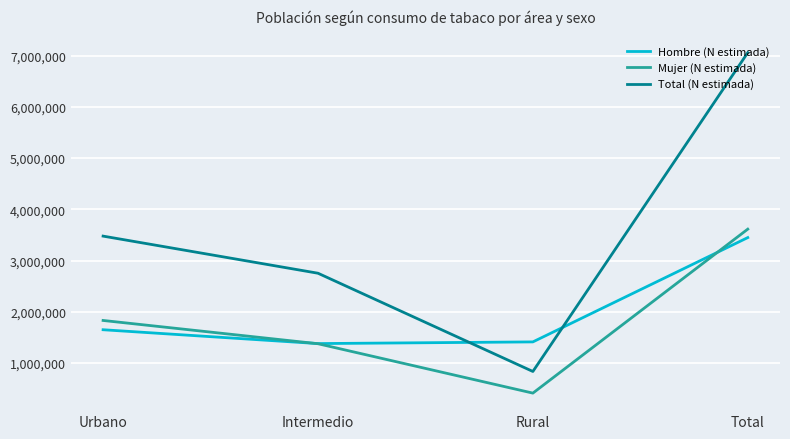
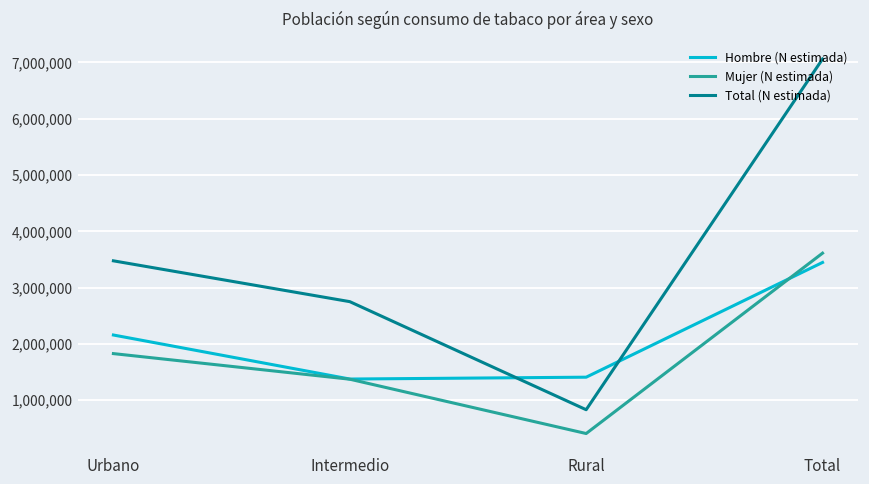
Hombre (N estimada), Urbano: 1,600,000 -> 2,200,000
